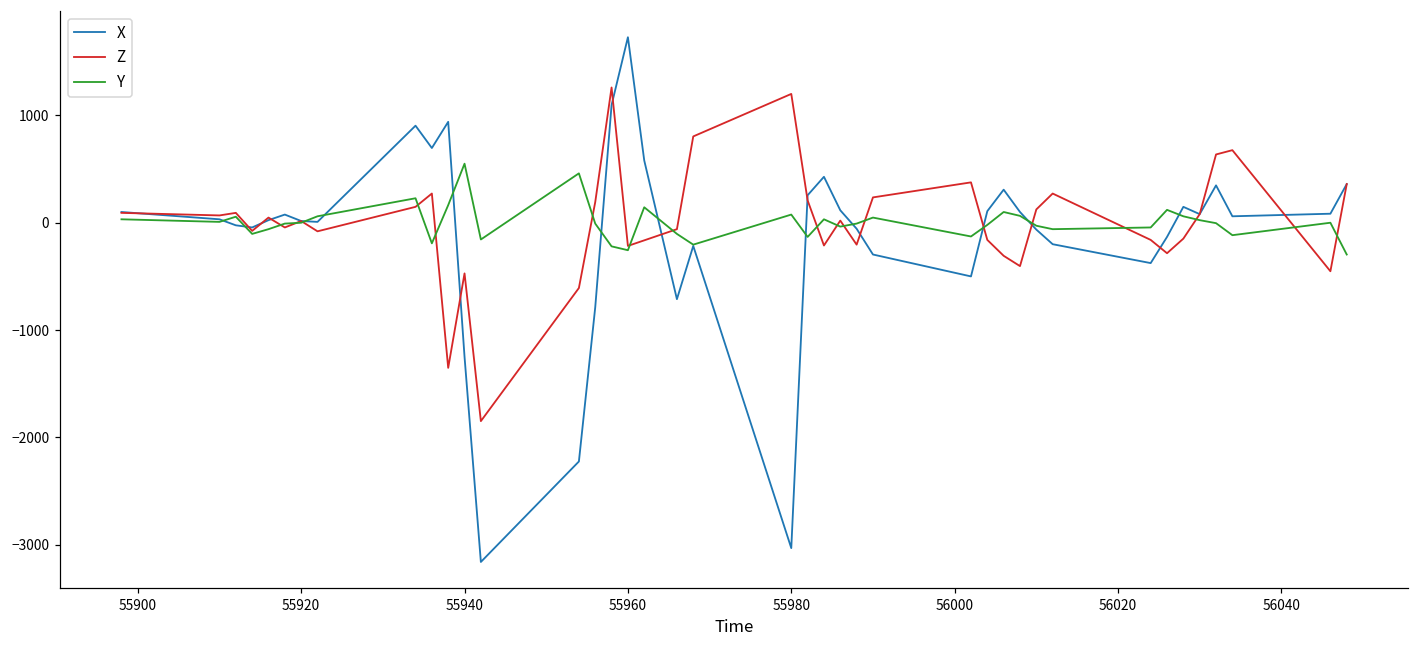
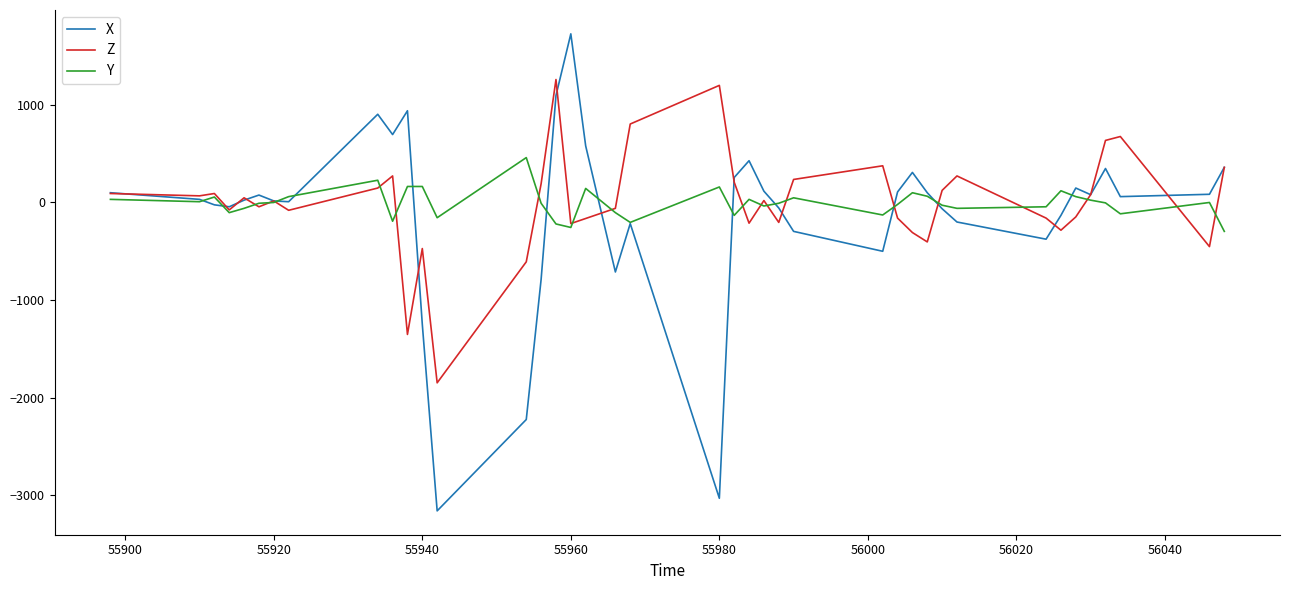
Y, 55940: 600 -> 200
Y, 55980: 100 -> 200
